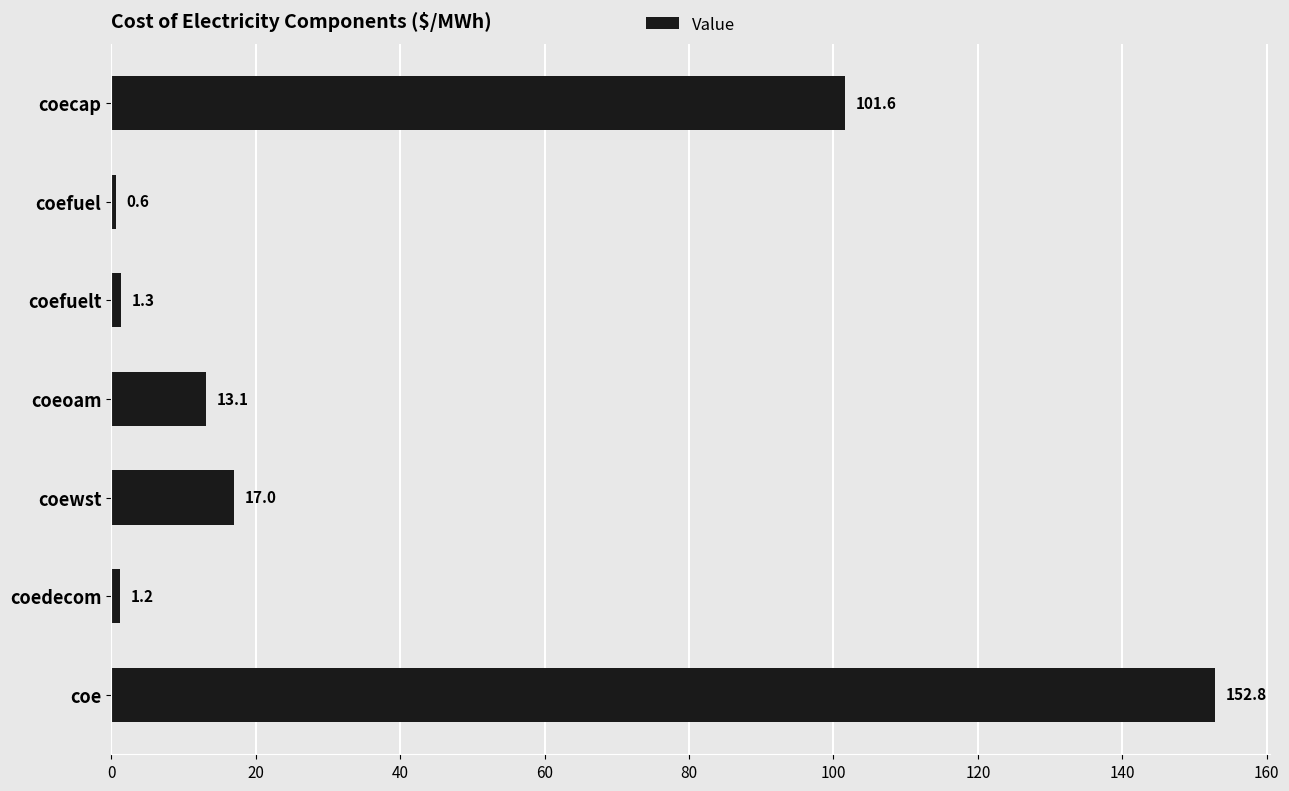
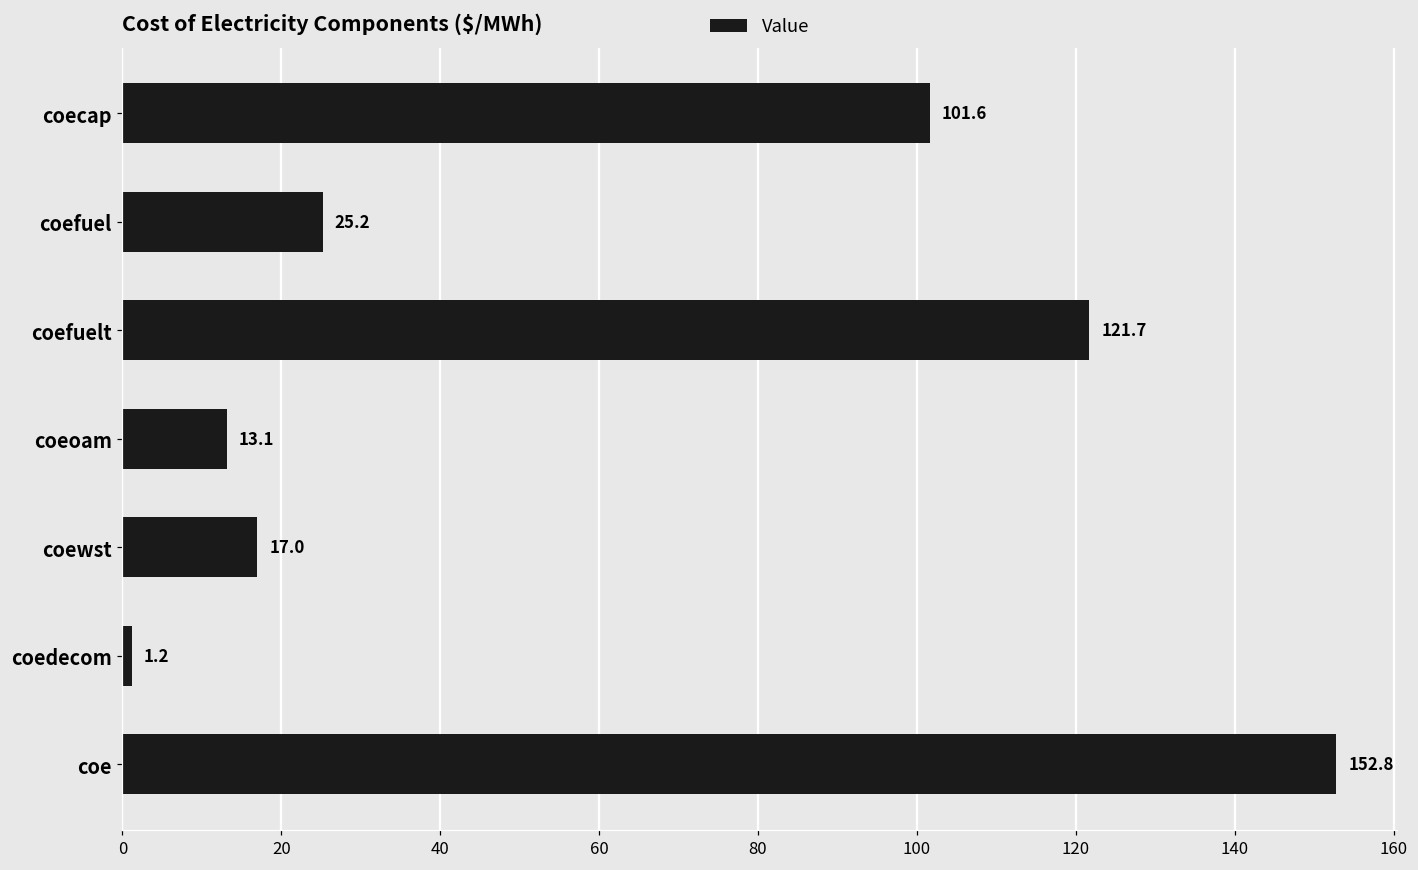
coefuel: 0.6 -> 25.2
coefuelt: 1.3 -> 121.7
